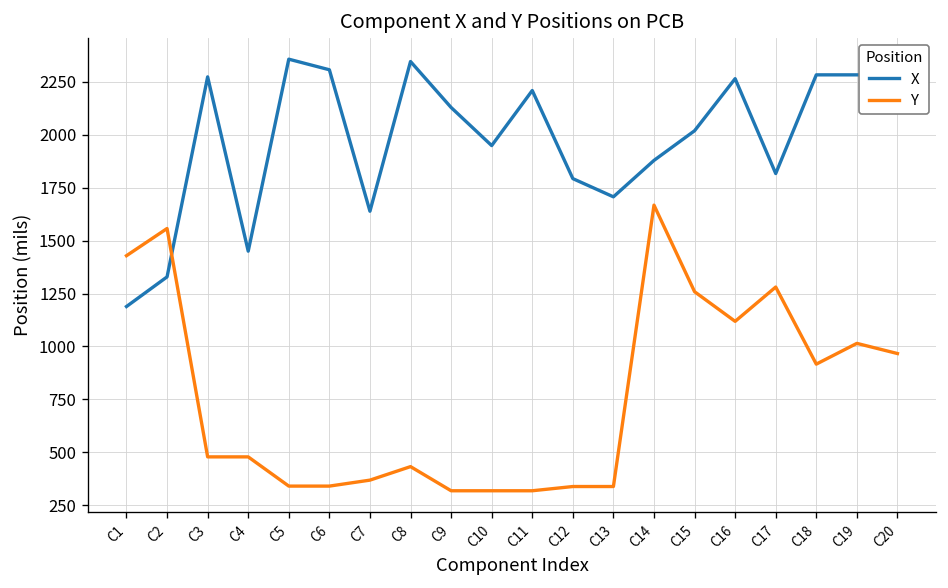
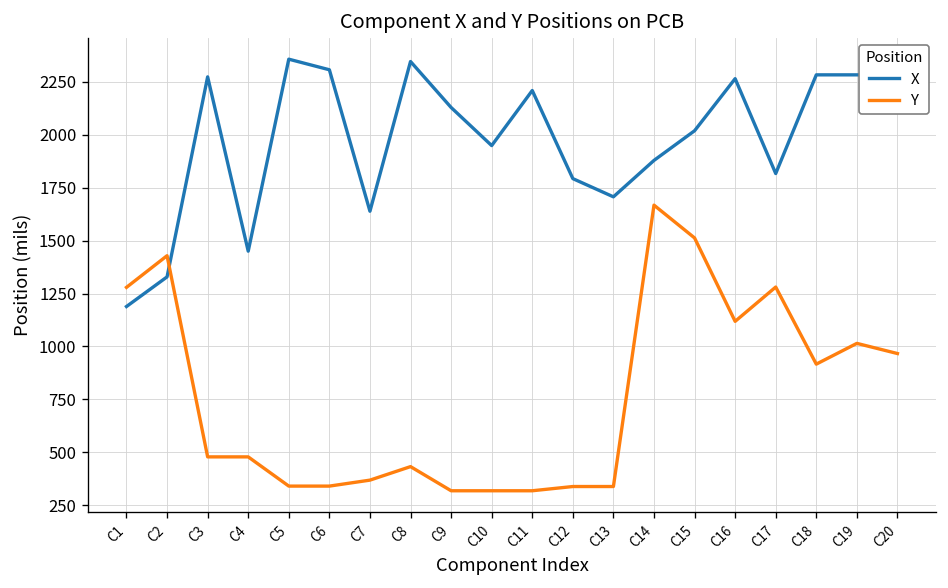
Y, C1: 1430 -> 1280
Y, C2: 1560 -> 1430
Y, C15: 1260 -> 1510
